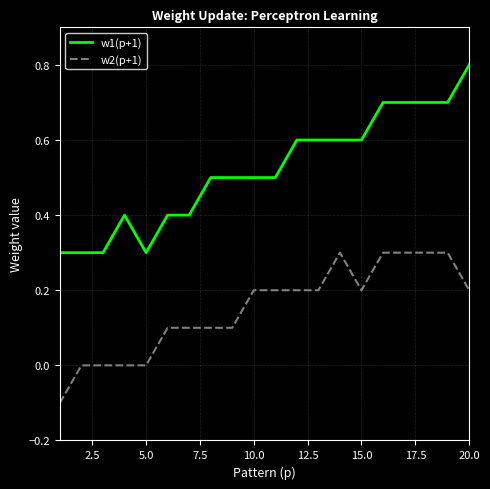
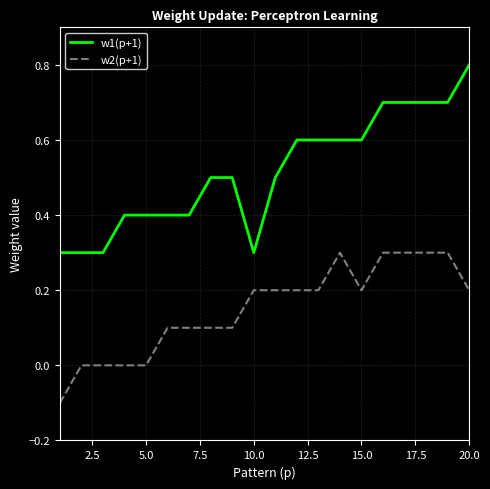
w1(p+1), 5.0: 0.3 -> 0.4
w1(p+1), 10.0: 0.5 -> 0.3
